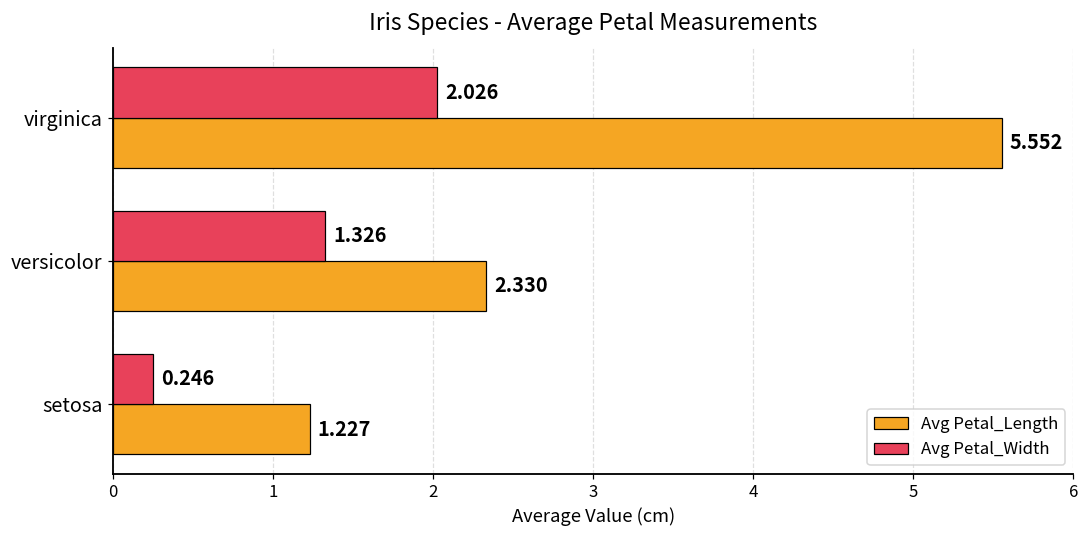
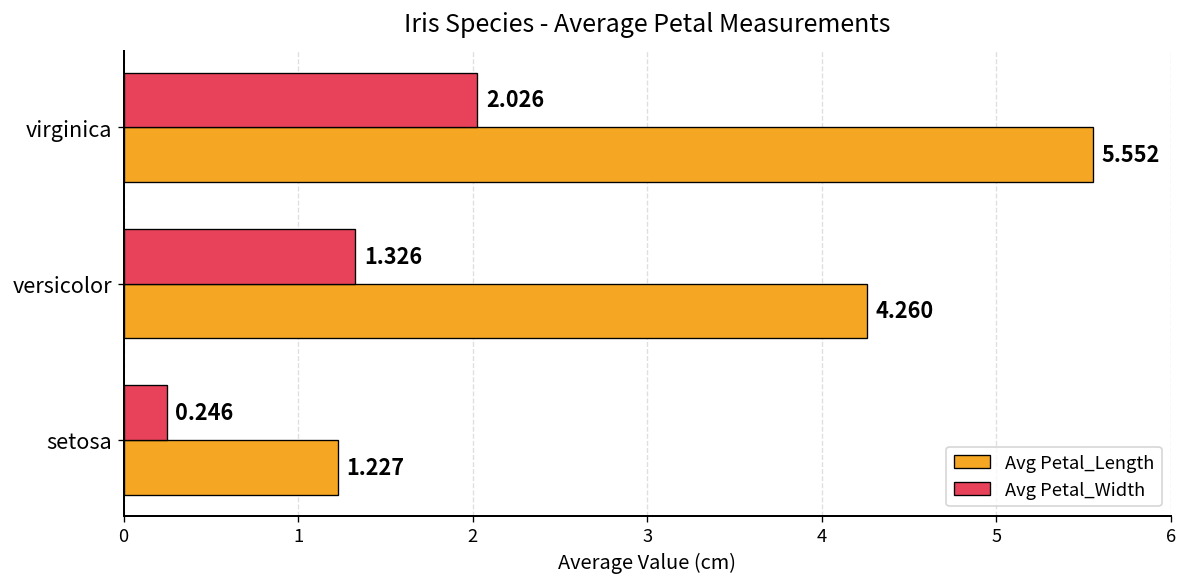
Avg Petal_Length, versicolor: 2.330 -> 4.260
